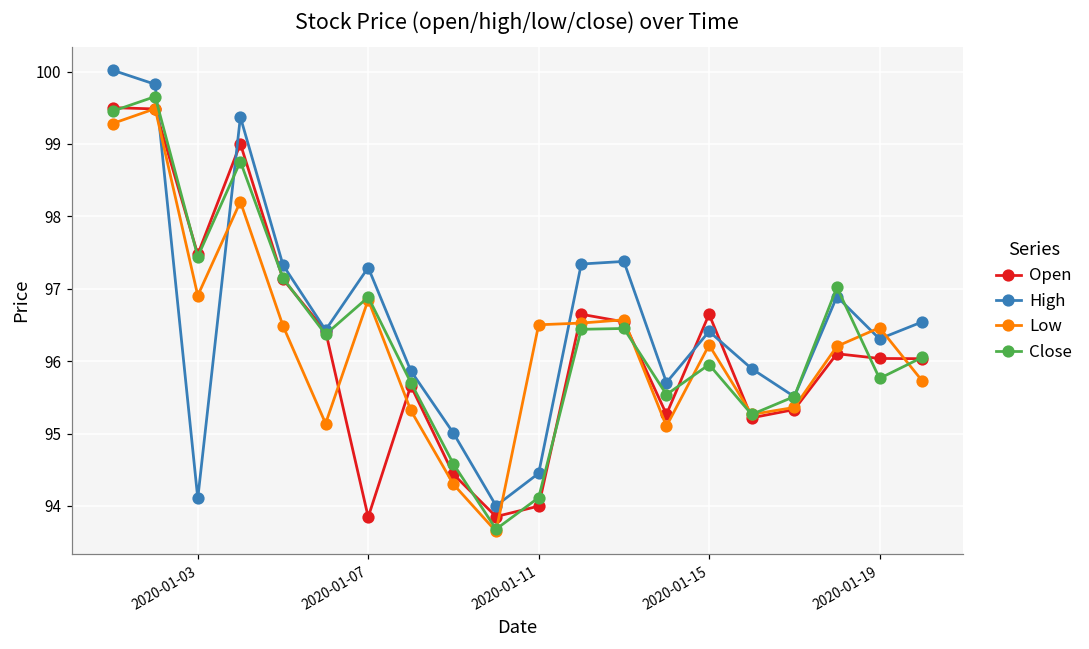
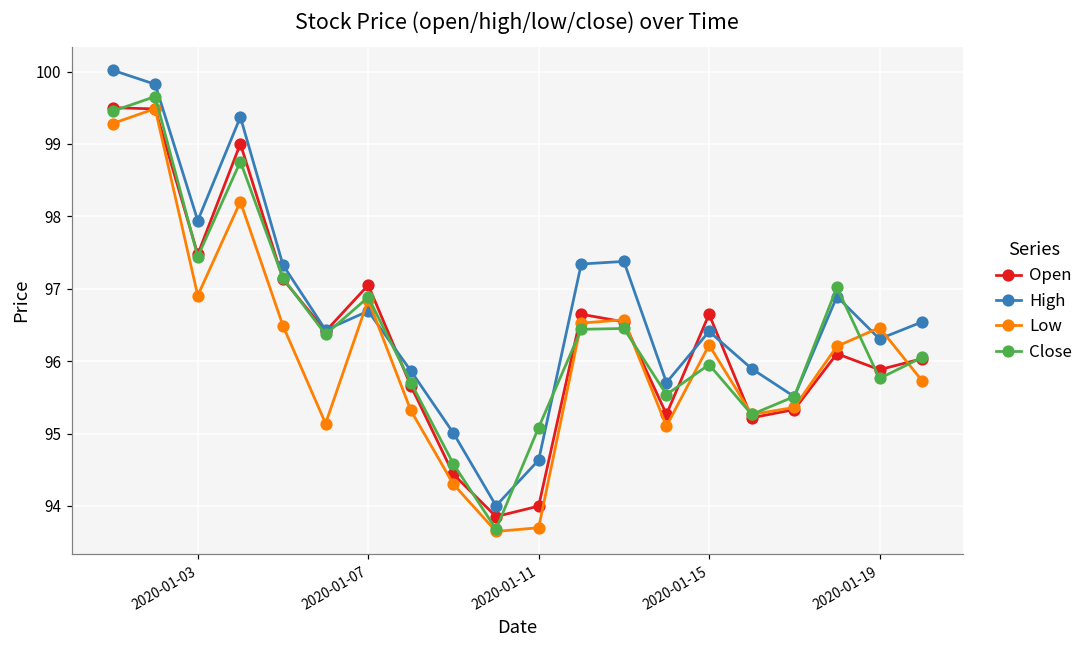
High, 2020-01-03: 94.1 -> 97.9
Open, 2020-01-07: 93.8 -> 97.0
High, 2020-01-07: 97.3 -> 96.7
High, 2020-01-11: 94.5 -> 94.6
Low, 2020-01-11: 96.5 -> 93.7
Close, 2020-01-11: 94.1 -> 95.1
Open, 2020-01-19: 96.0 -> 95.9
